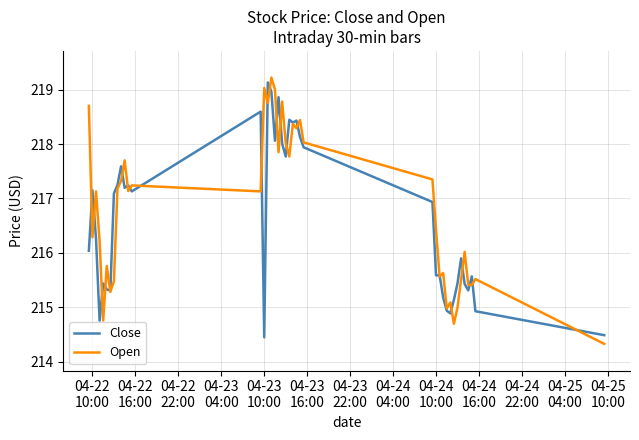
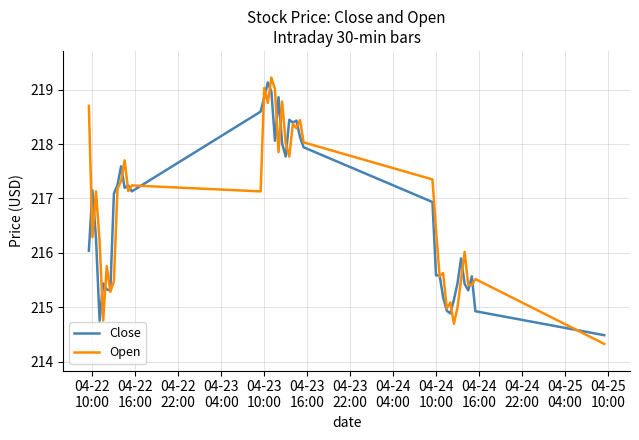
Close, 04-23 10:00: 214.5 -> 218.9
